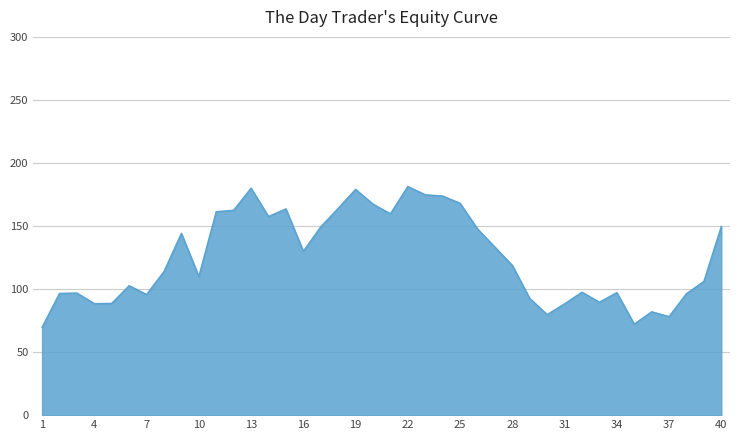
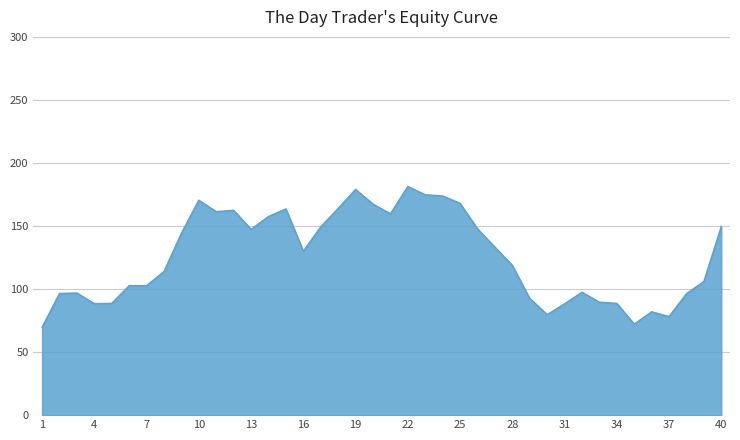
7: 96 -> 103
10: 110 -> 171
13: 180 -> 147
34: 97 -> 89
